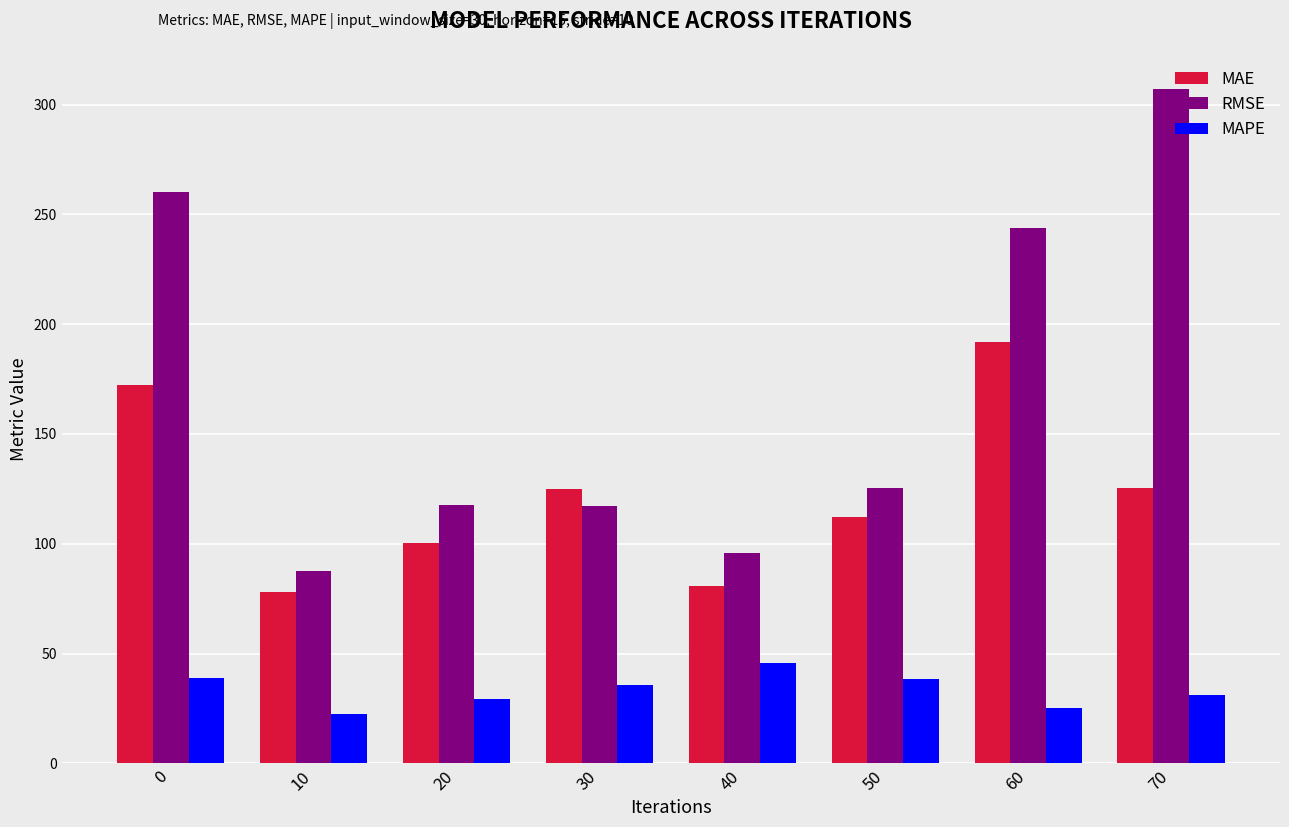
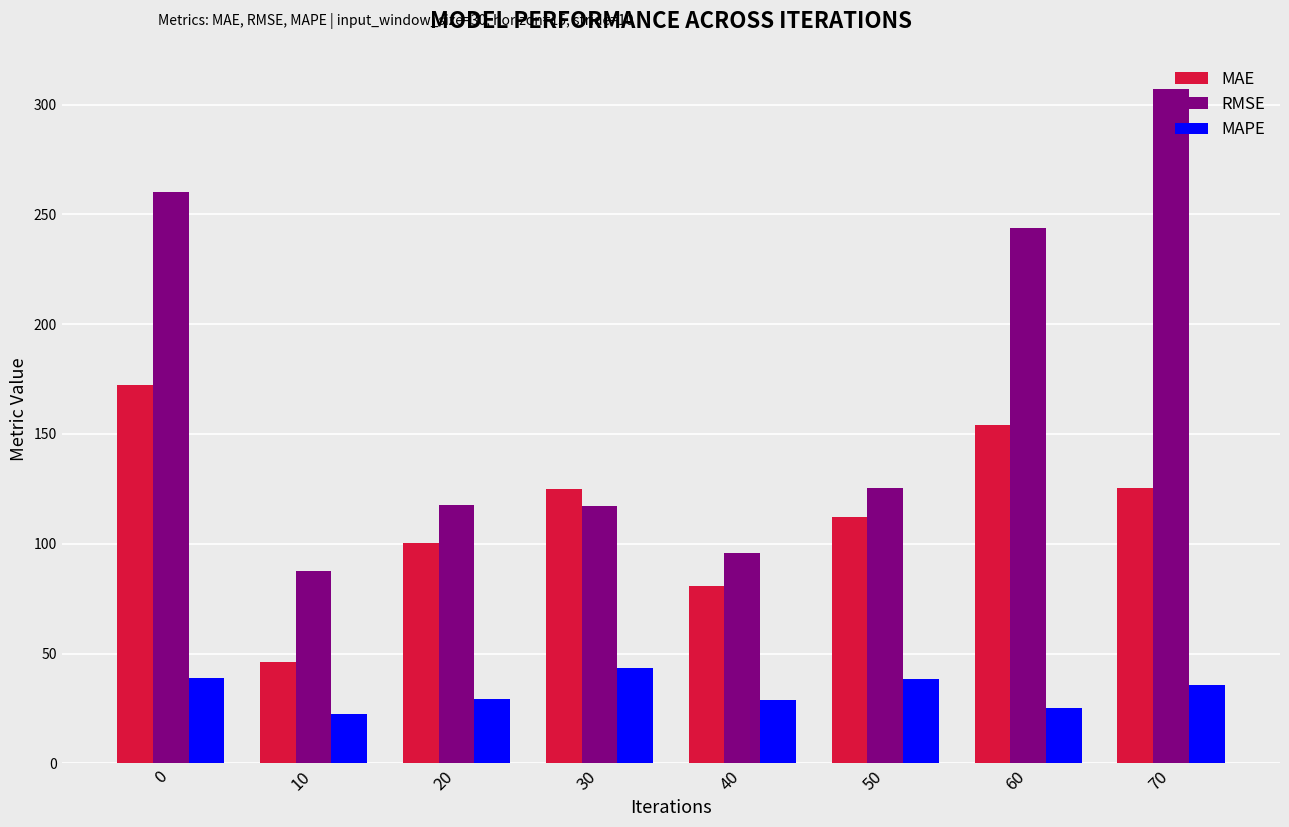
MAE, 10: 78 -> 46
MAPE, 30: 36 -> 43
MAPE, 40: 46 -> 29
MAE, 60: 192 -> 154
MAPE, 70: 31 -> 36
